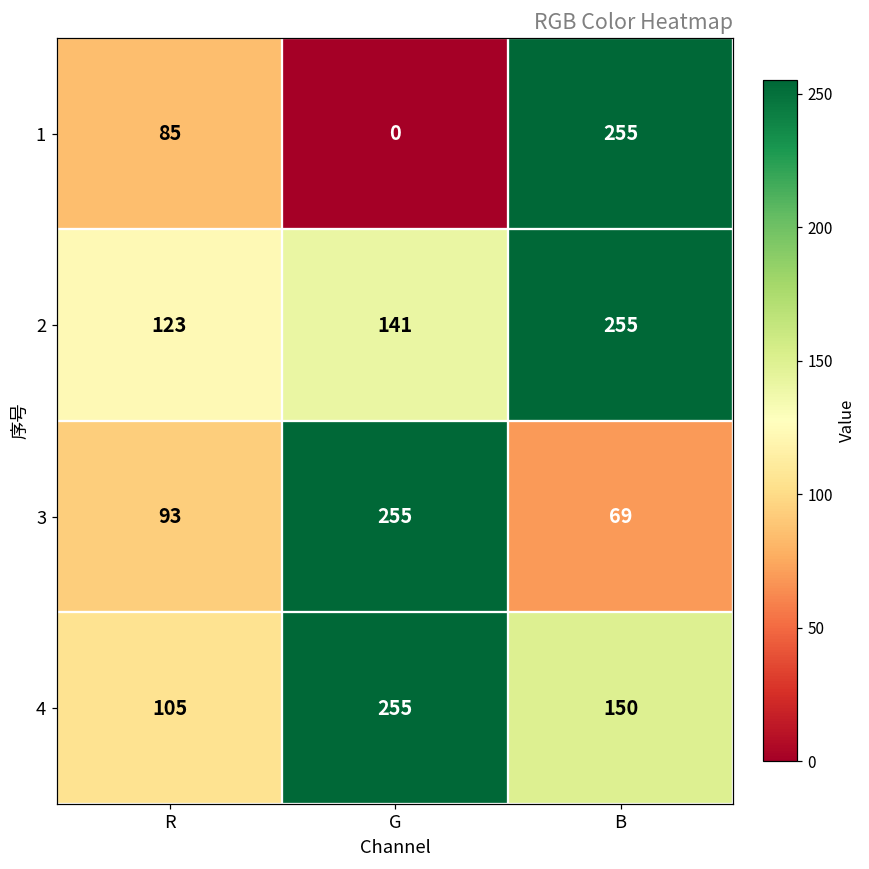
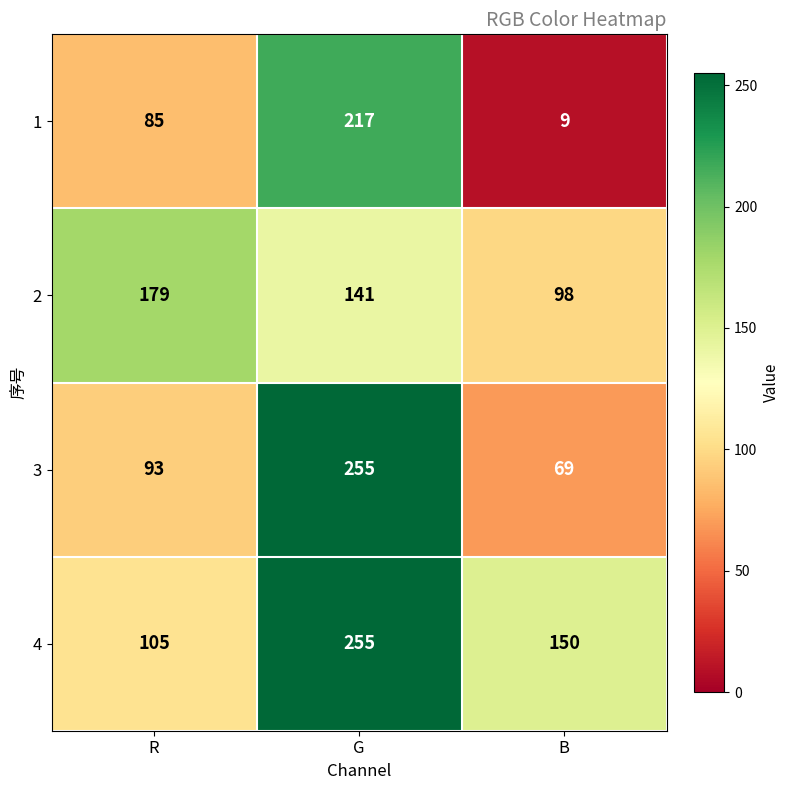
1, G: 0 -> 217
1, B: 255 -> 9
2, R: 123 -> 179
2, B: 255 -> 98
